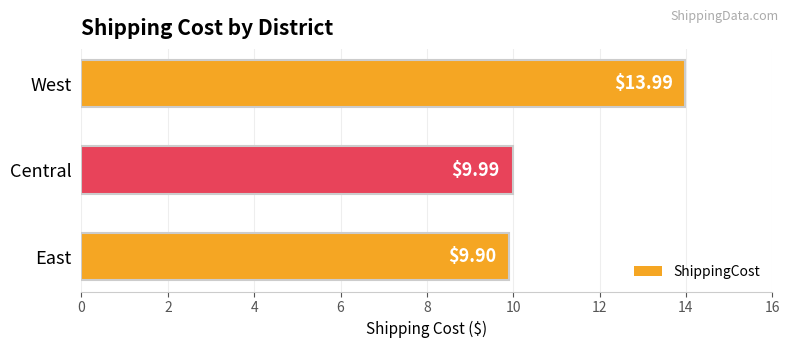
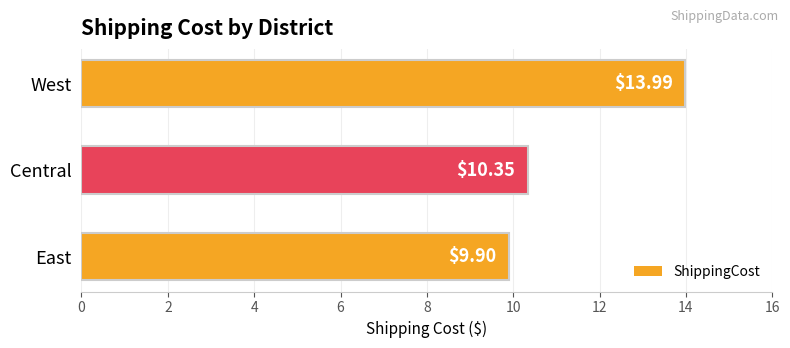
Central: $9.99 -> $10.35
